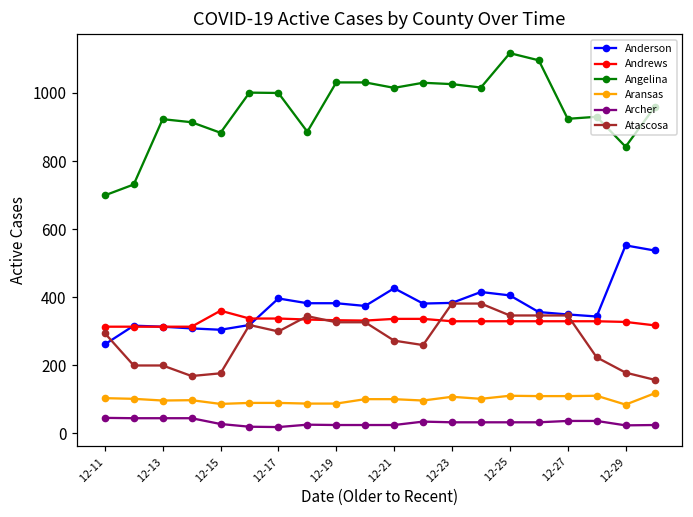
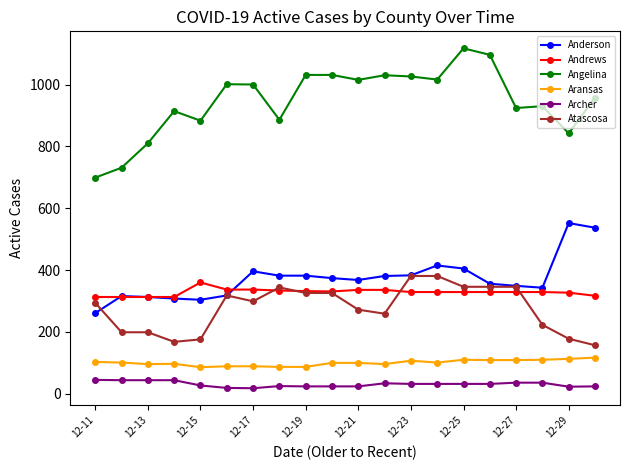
Angelina, 12-13: 920 -> 810
Anderson, 12-21: 430 -> 370
Aransas, 12-29: 80 -> 110
